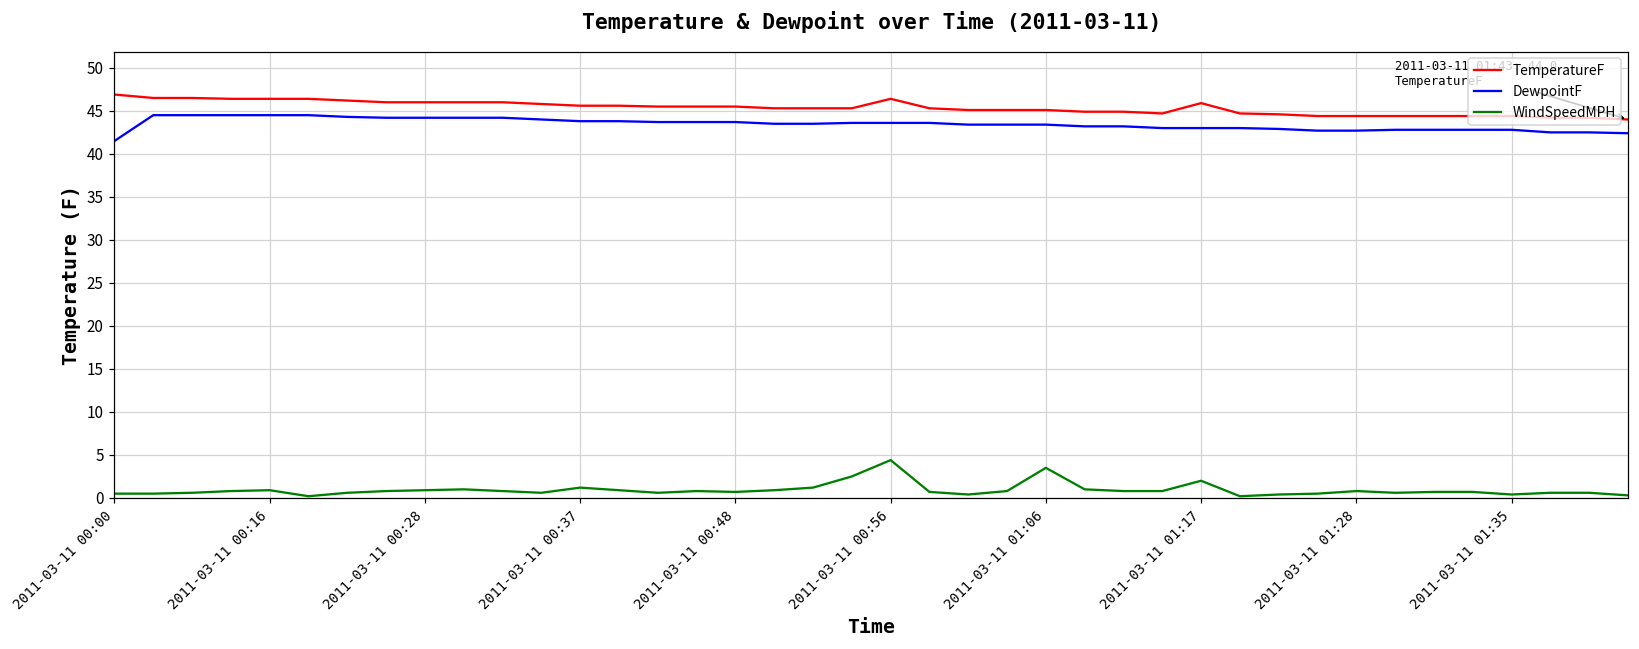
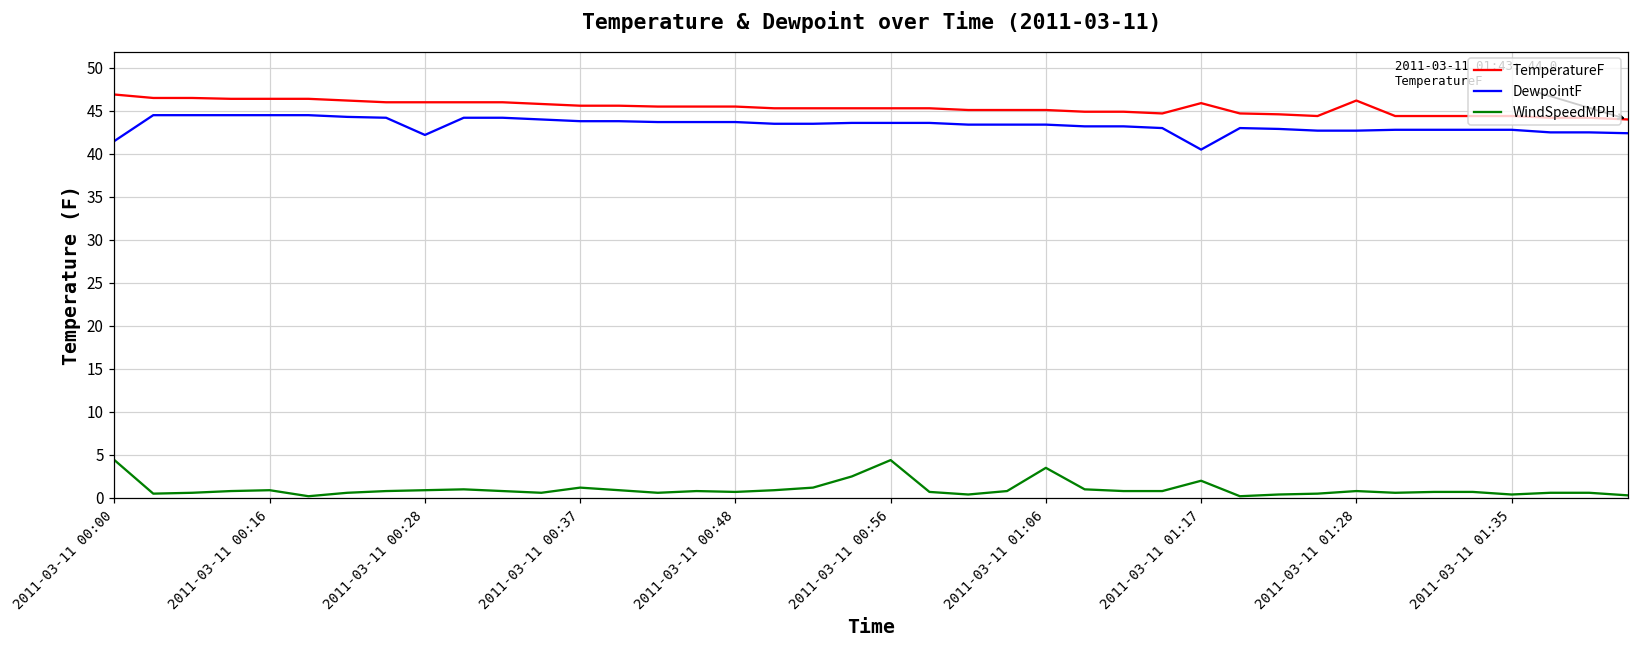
WindSpeedMPH, 2011-03-11 00:00: 1 -> 4
DewpointF, 2011-03-11 00:28: 44 -> 42
TemperatureF, 2011-03-11 00:56: 46 -> 45
DewpointF, 2011-03-11 01:17: 43 -> 41
TemperatureF, 2011-03-11 01:28: 44 -> 46
